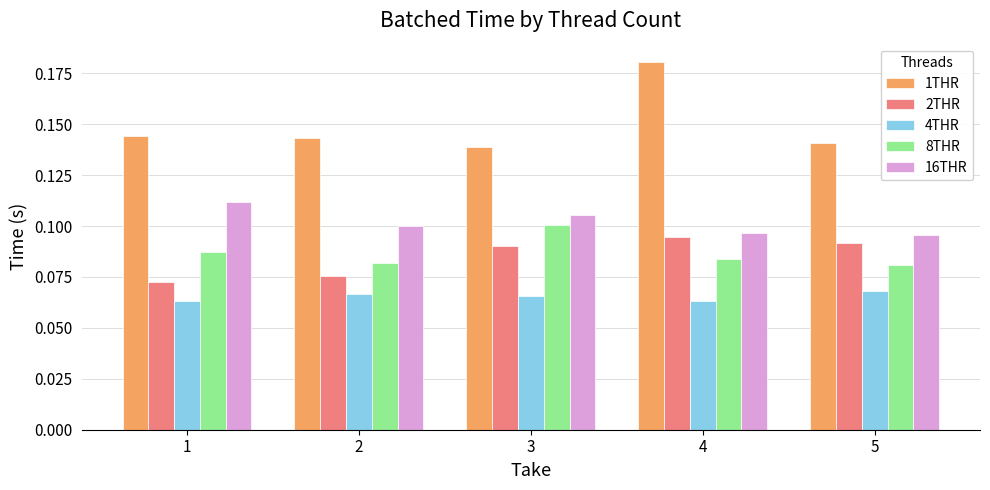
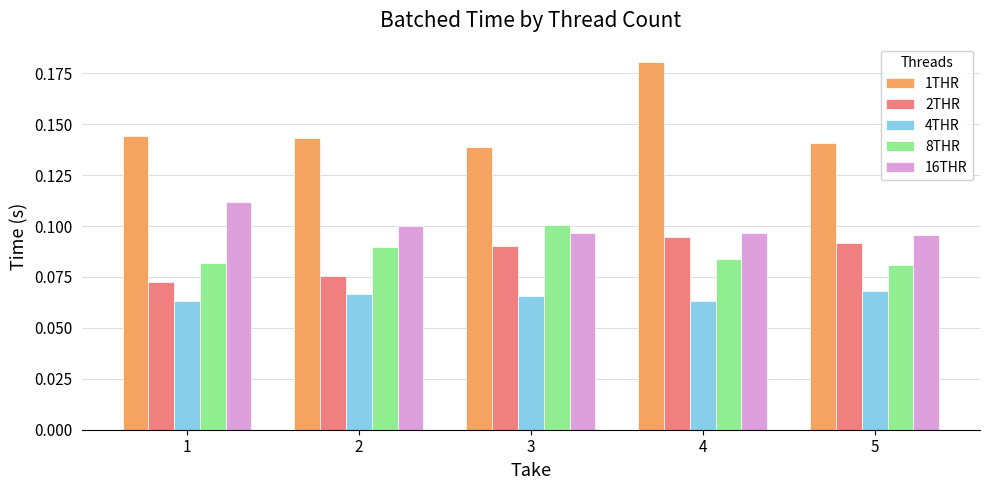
8THR, 1: 0.087 -> 0.082
8THR, 2: 0.082 -> 0.090
16THR, 3: 0.105 -> 0.097
